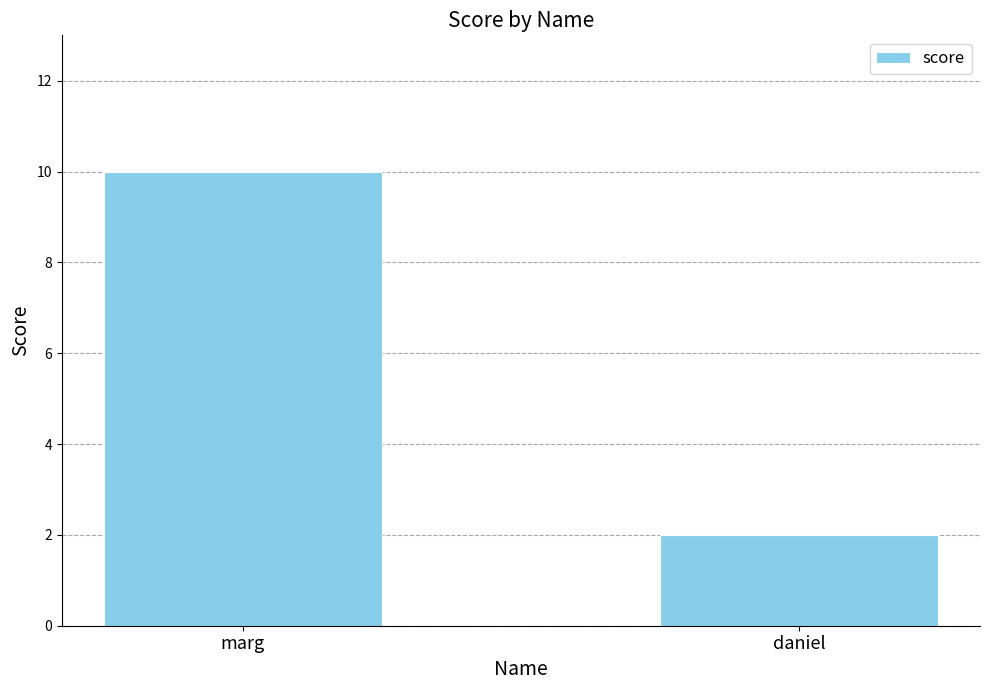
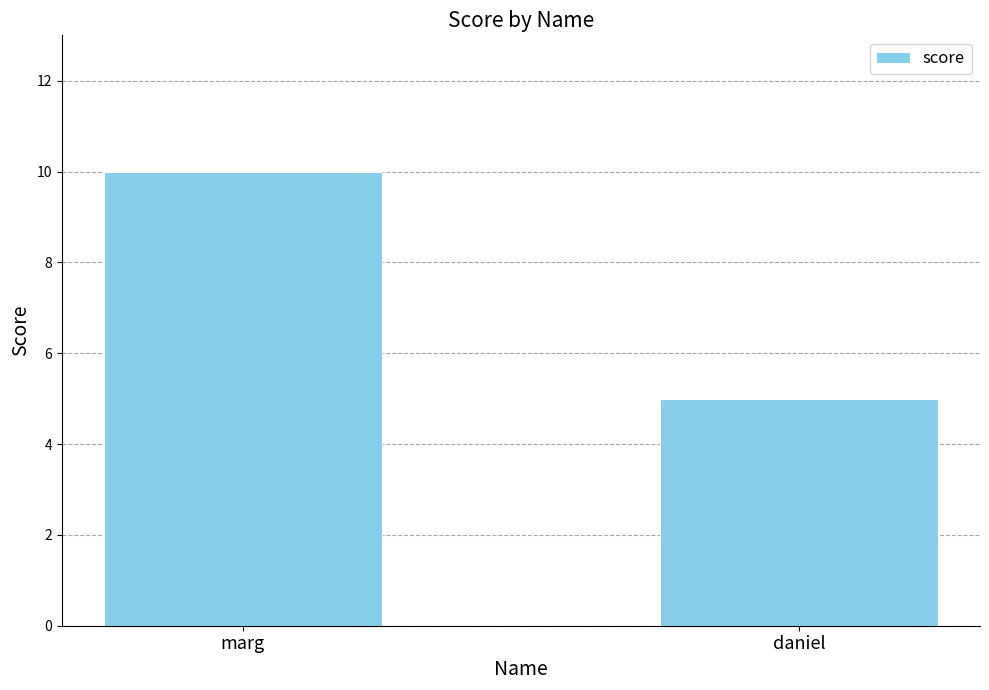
daniel: 2 -> 5
